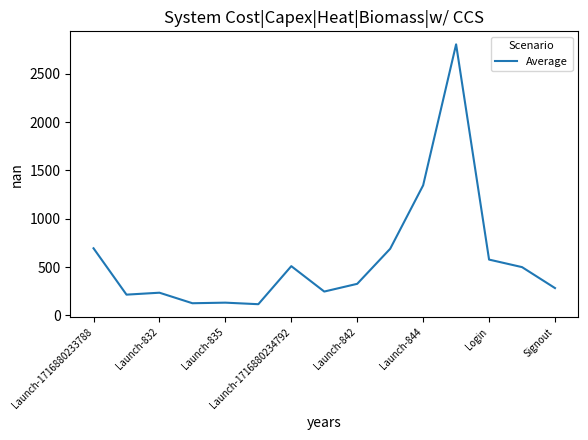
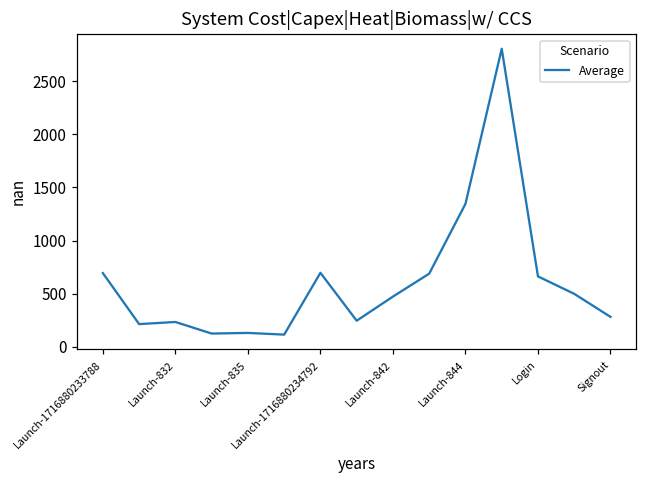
Launch-1716880234792: 500 -> 700
Launch-842: 300 -> 500
Login: 600 -> 700
